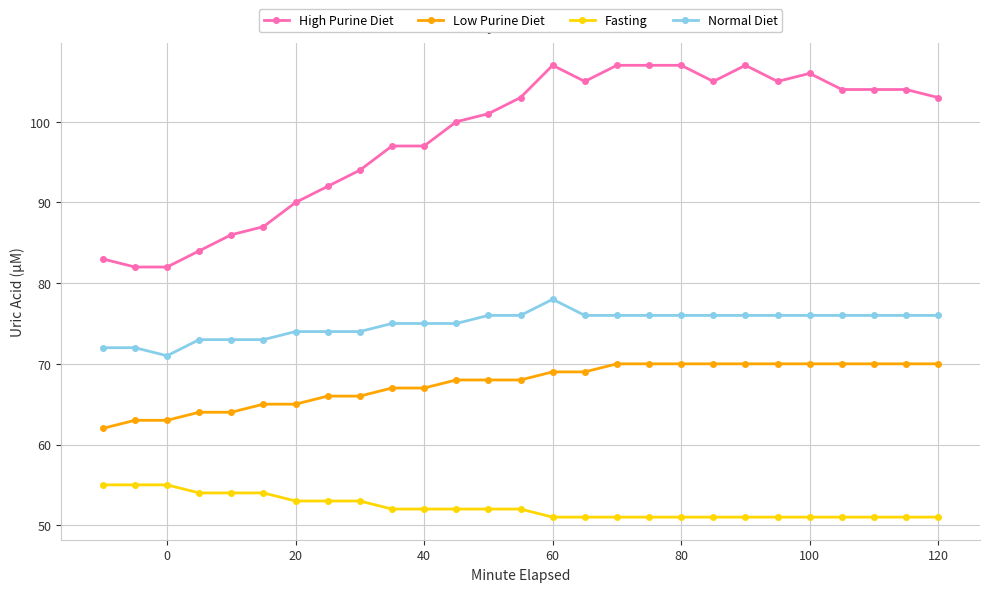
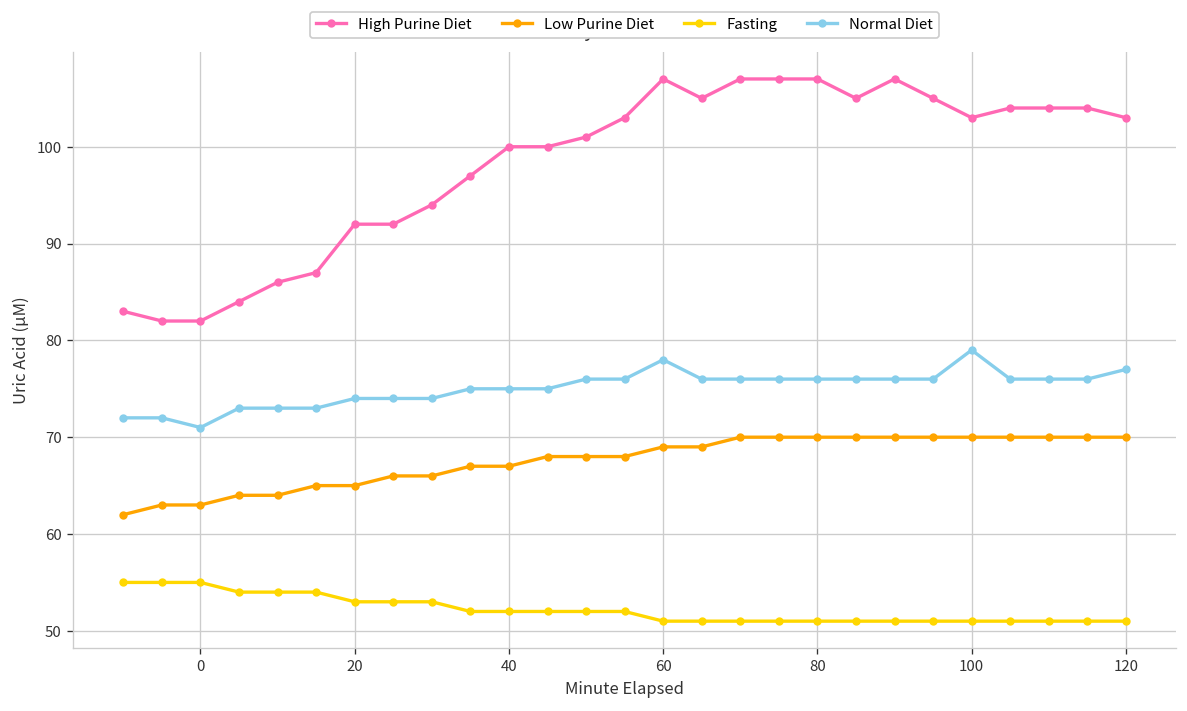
High Purine Diet, 20: 90 -> 92
High Purine Diet, 40: 97 -> 100
High Purine Diet, 100: 106 -> 103
Normal Diet, 100: 76 -> 79
Normal Diet, 120: 76 -> 77
